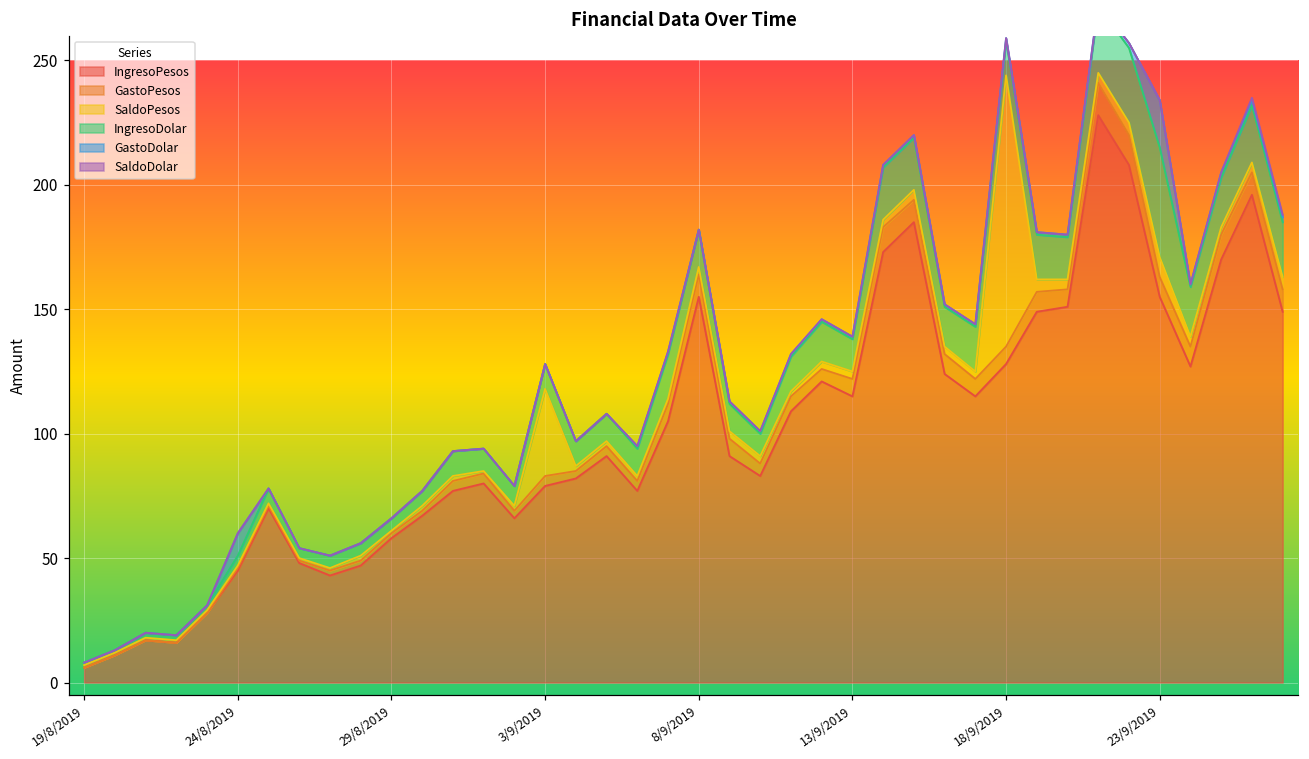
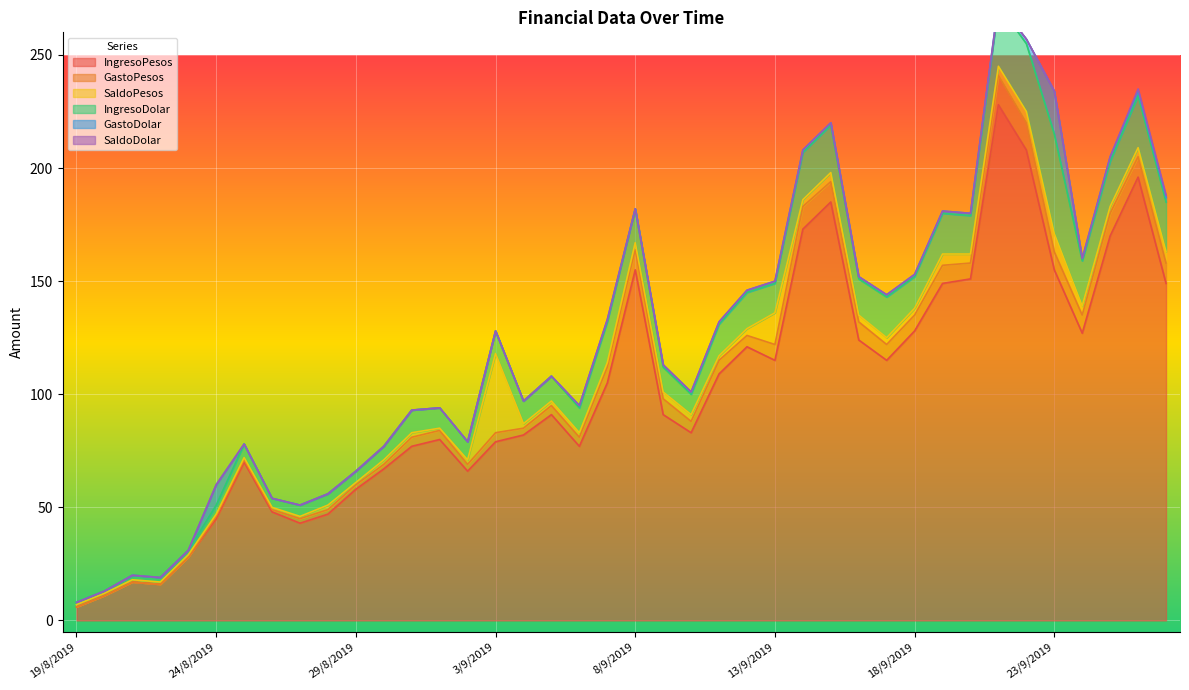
SaldoPesos, 13/9/2019: 3 -> 14
SaldoPesos, 18/9/2019: 109 -> 3
